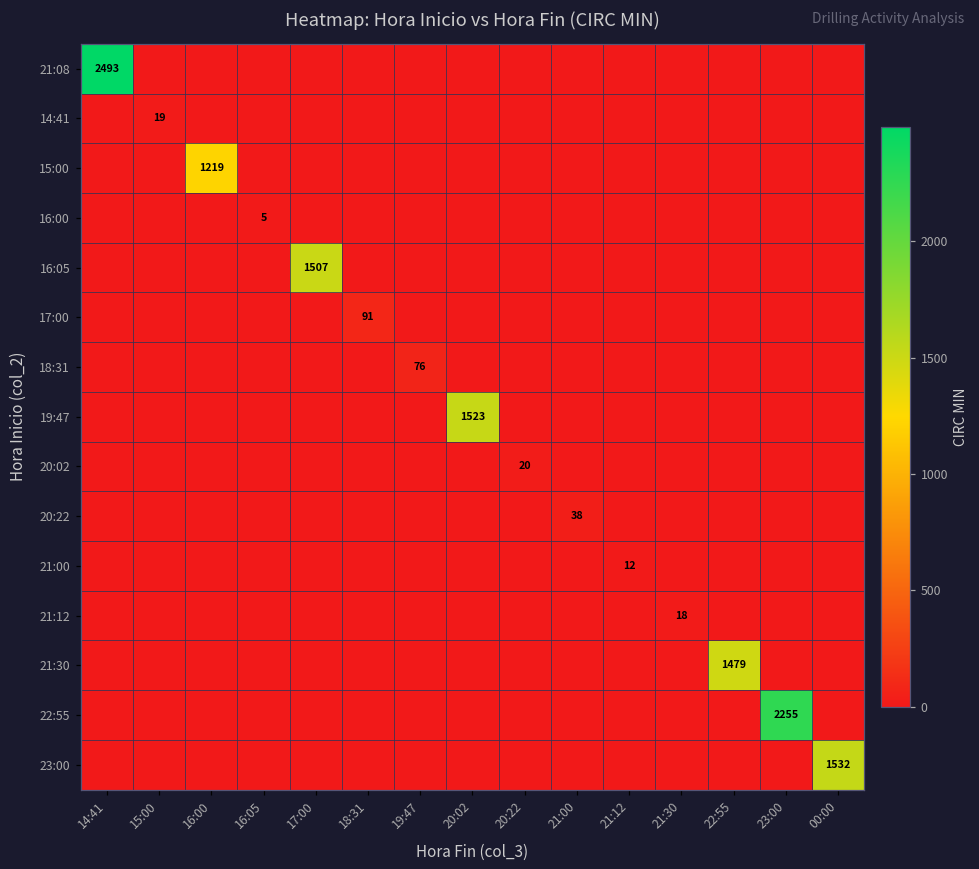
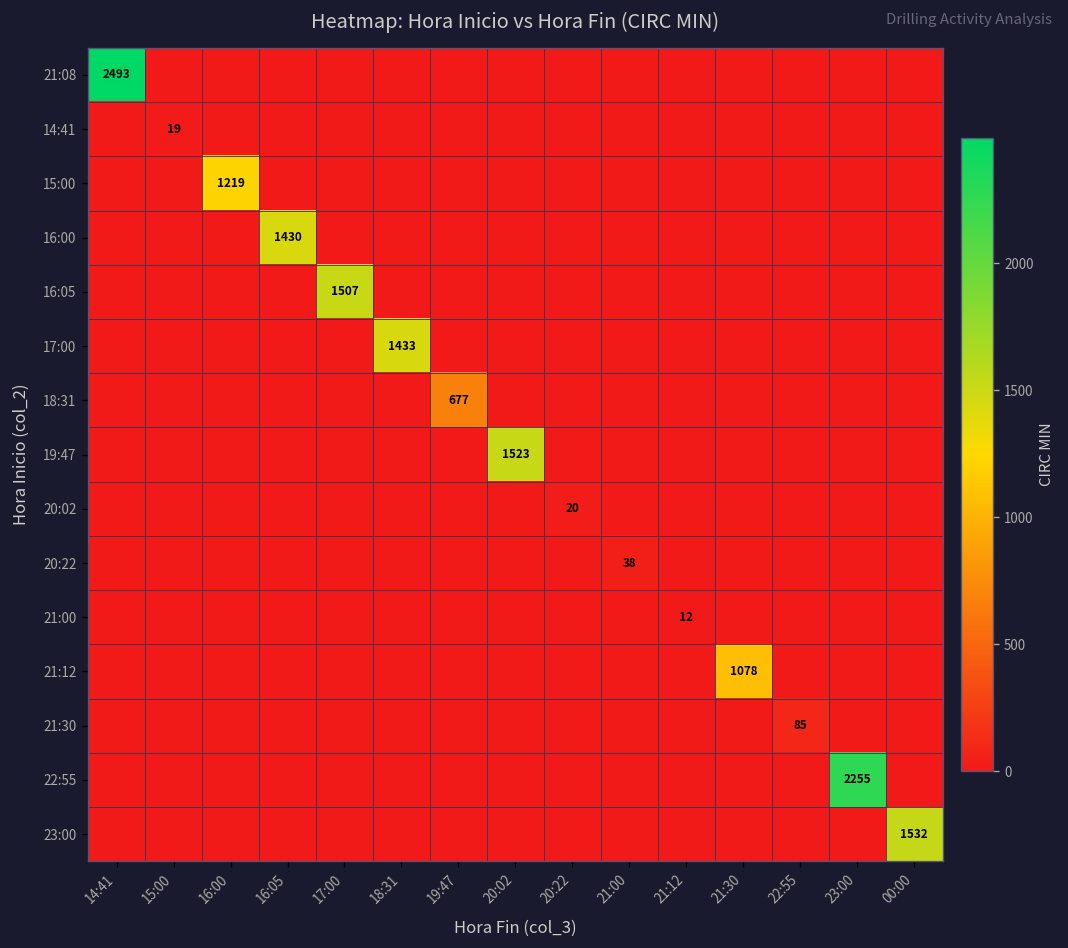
16:00, 16:05: 5 -> 1430
17:00, 18:31: 91 -> 1433
18:31, 19:47: 76 -> 677
21:12, 21:30: 18 -> 1078
21:30, 22:55: 1479 -> 85
